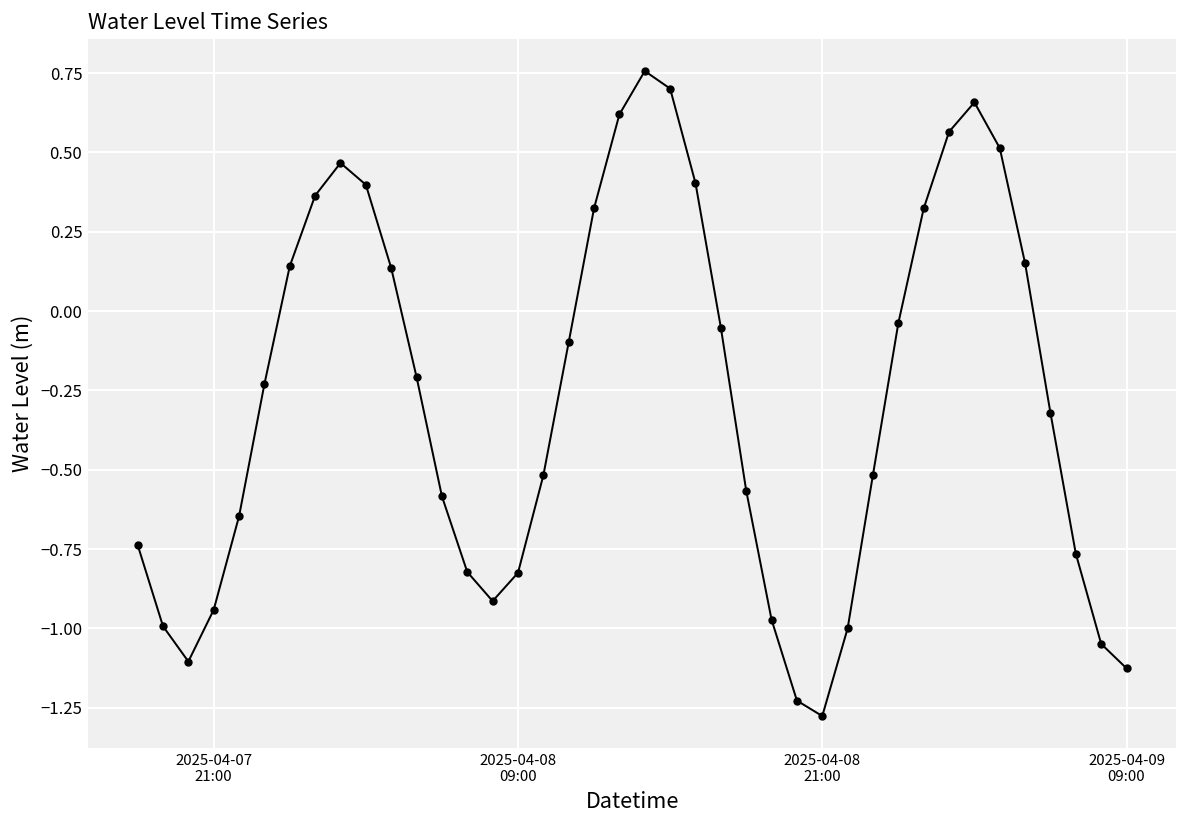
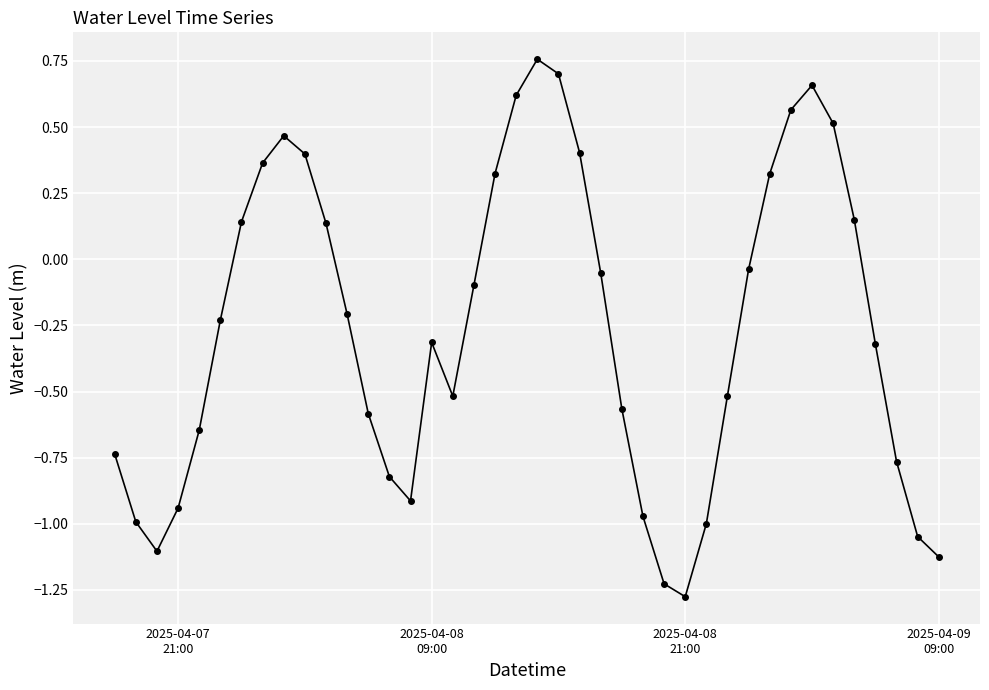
2025-04-08 09:00: -0.82 -> -0.31
